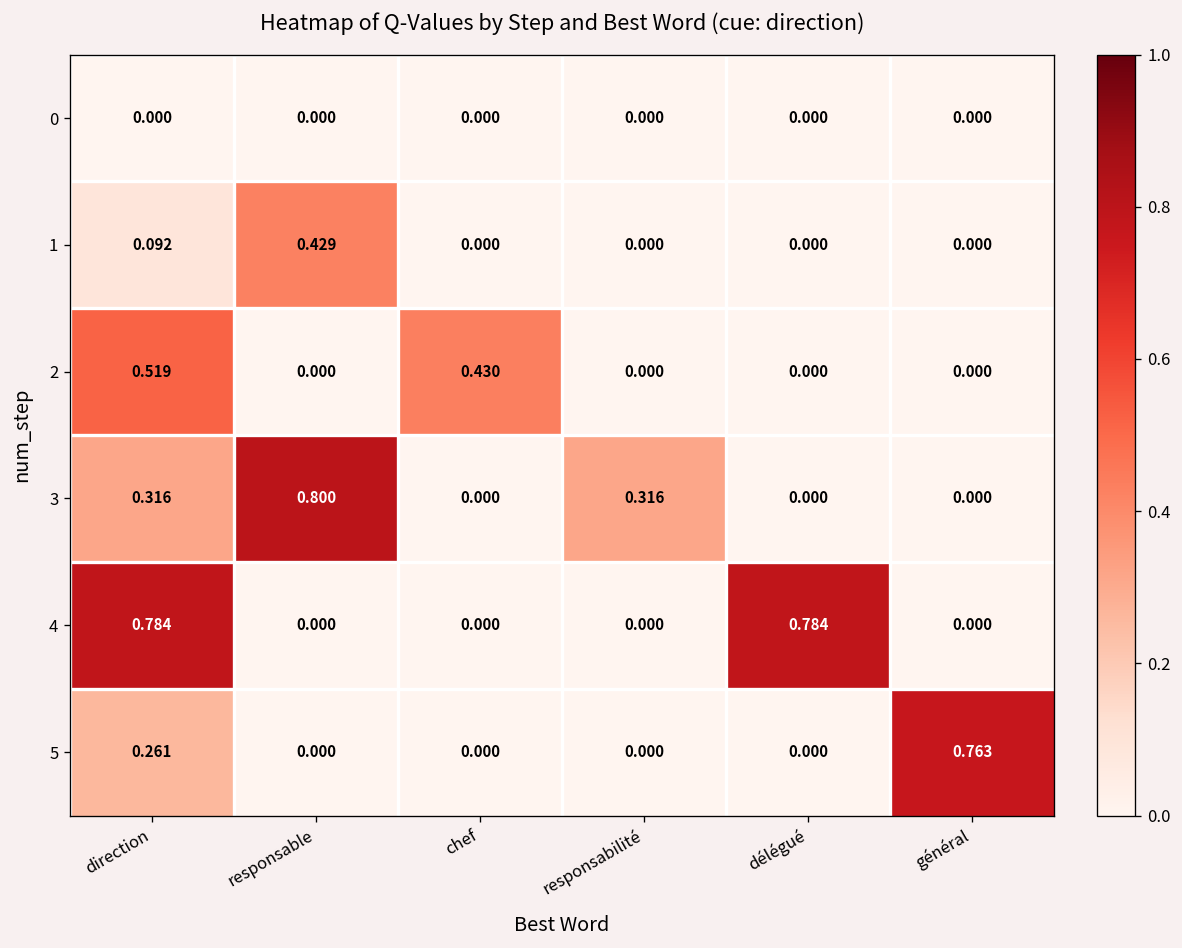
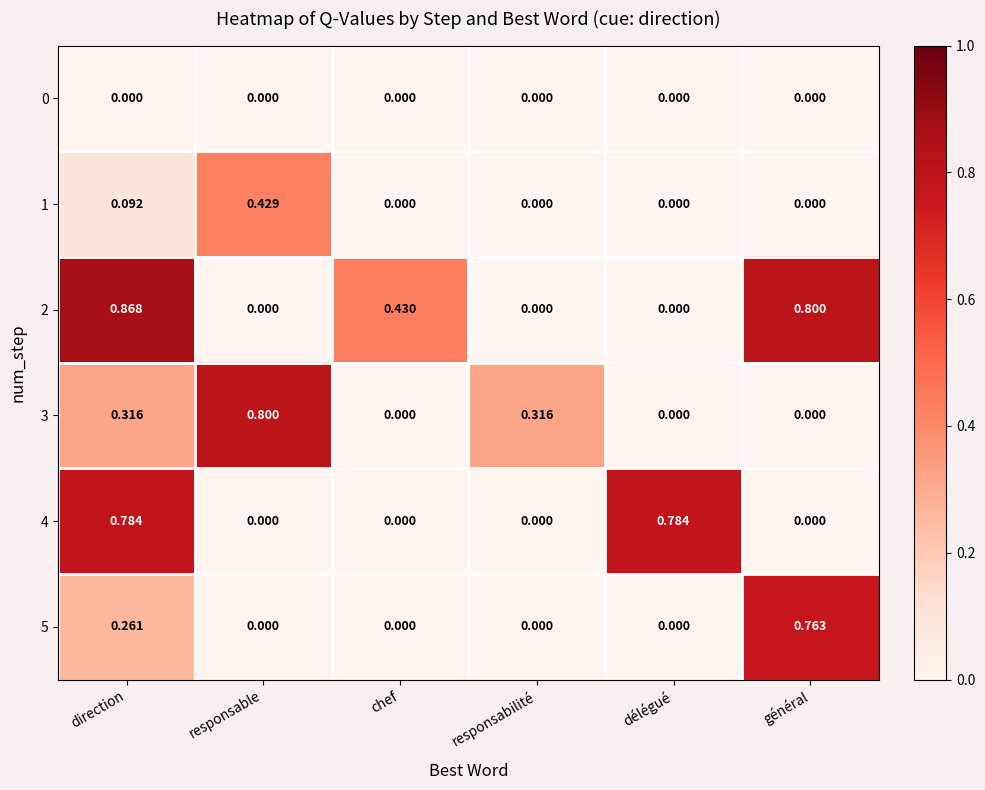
2, direction: 0.519 -> 0.868
2, général: 0.000 -> 0.800
